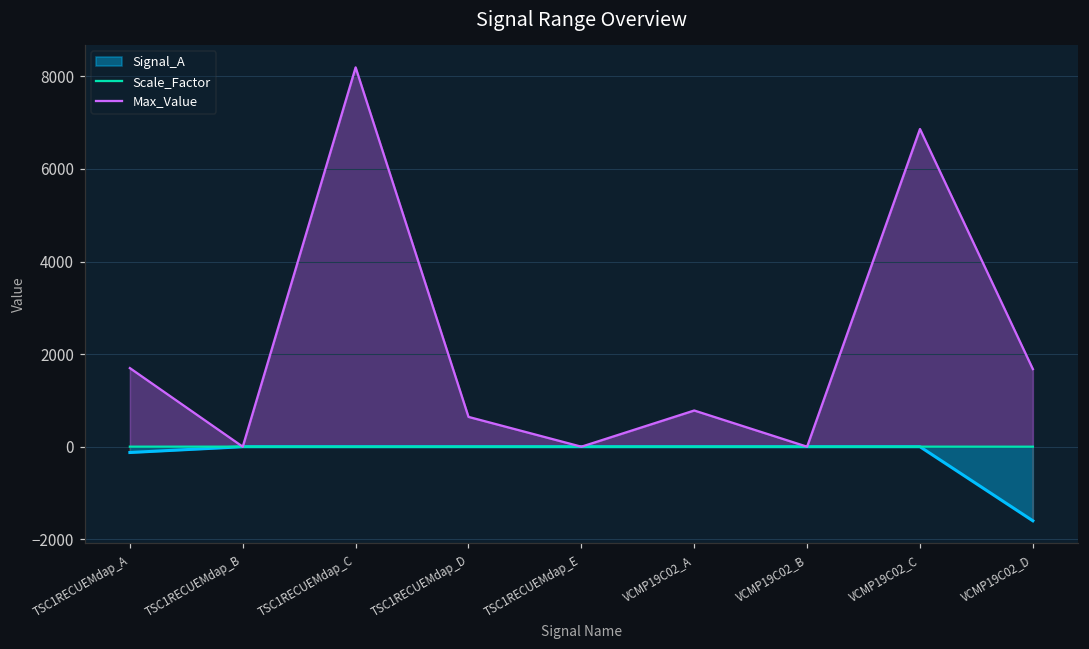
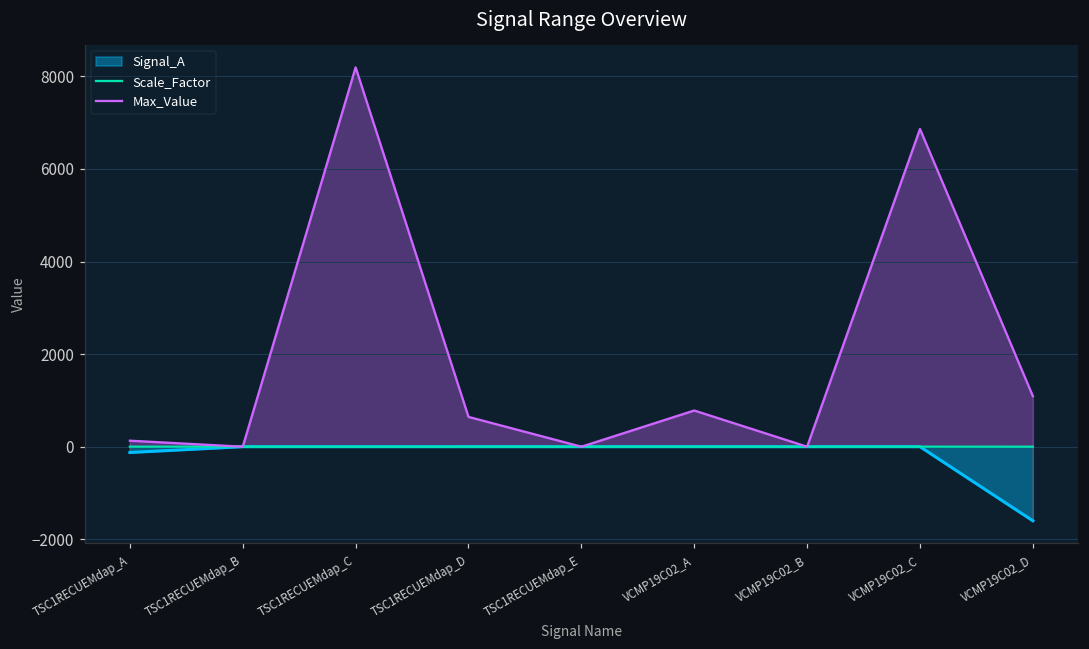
Max_Value, TSC1RECUEMdap_A: 1700 -> 100
Max_Value, VCMP19C02_D: 1700 -> 1100
